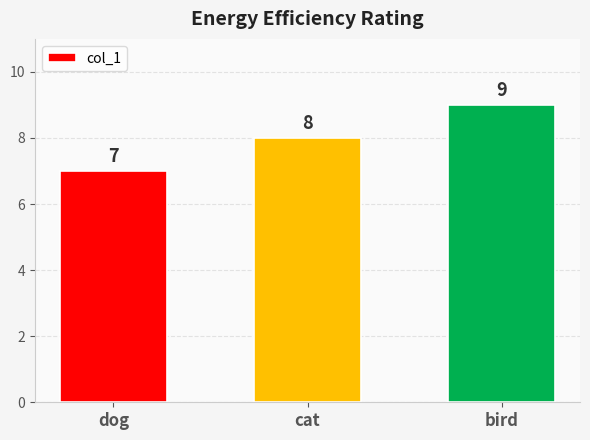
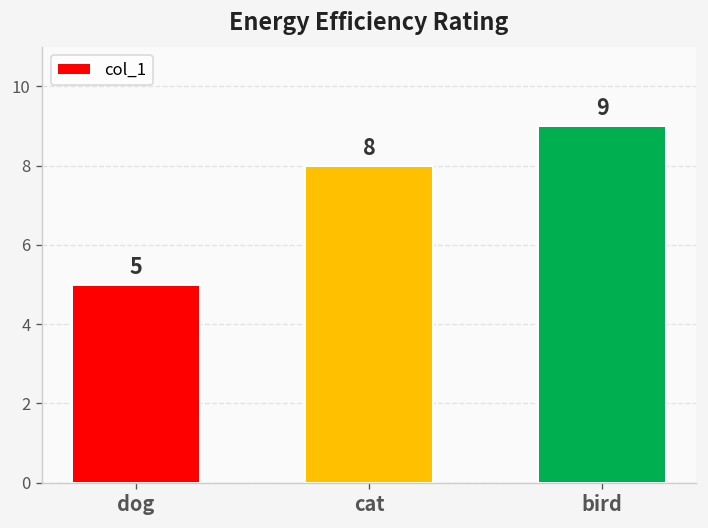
dog: 7 -> 5
